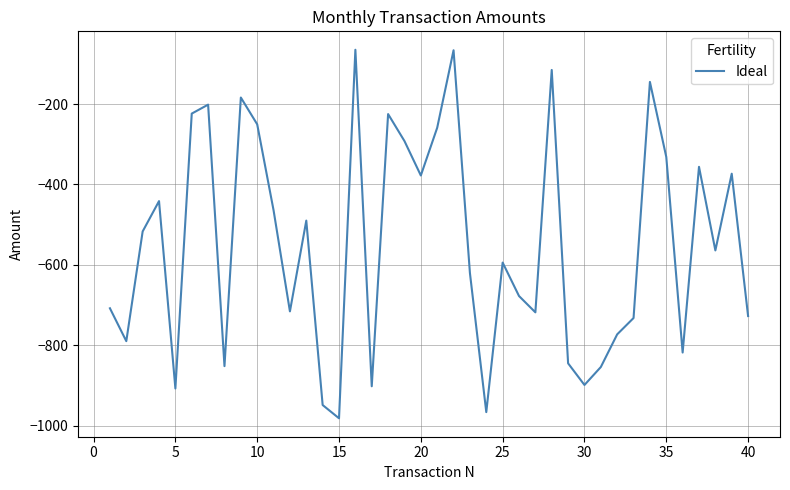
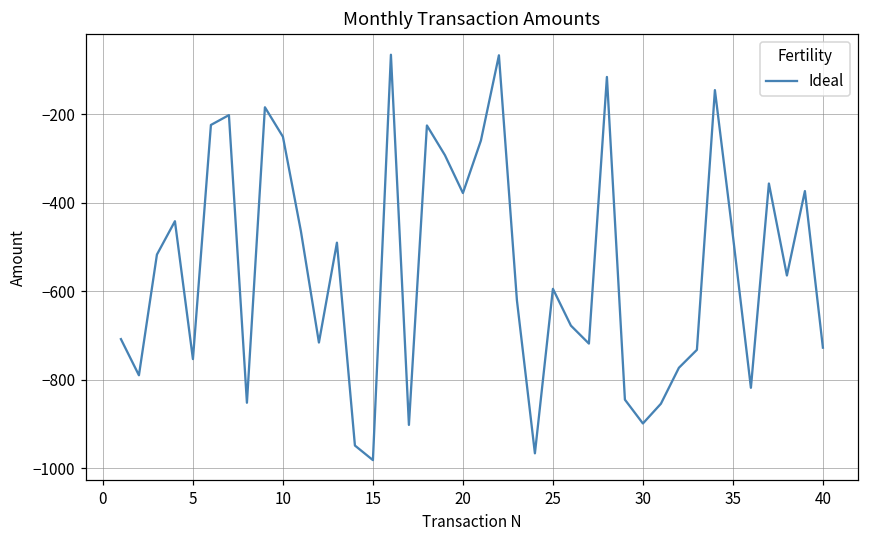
5: -910 -> -750
35: -330 -> -470
